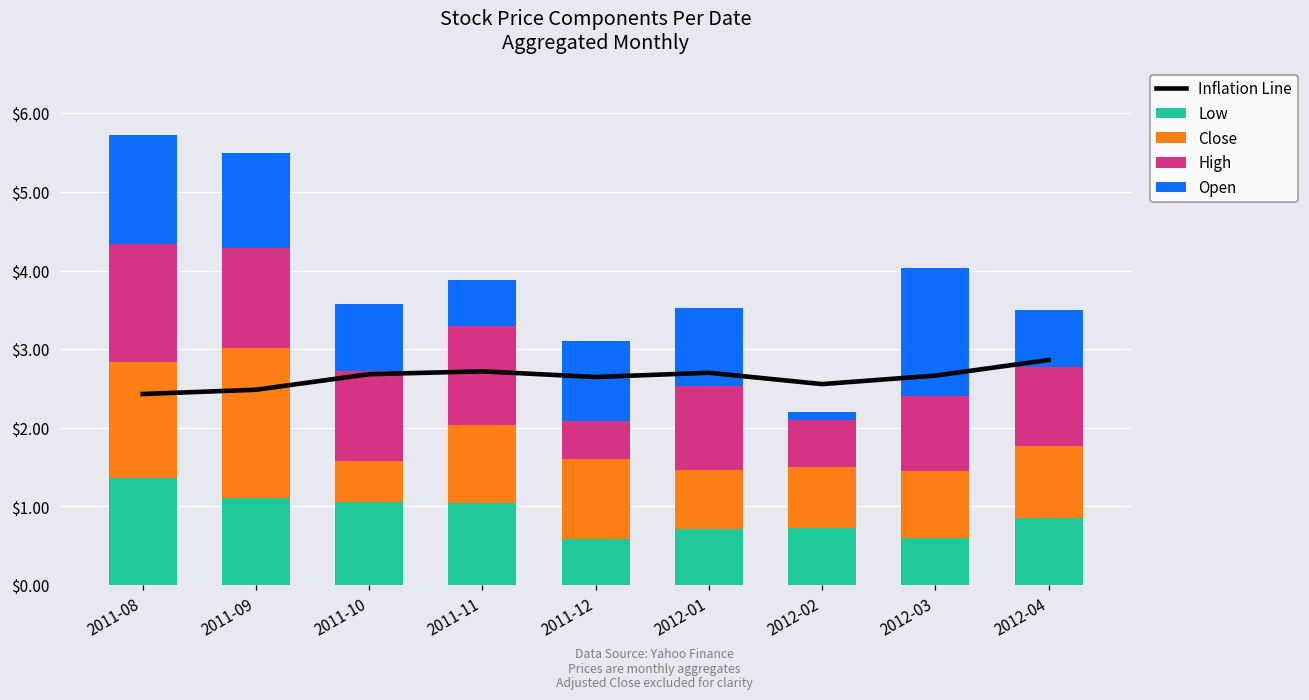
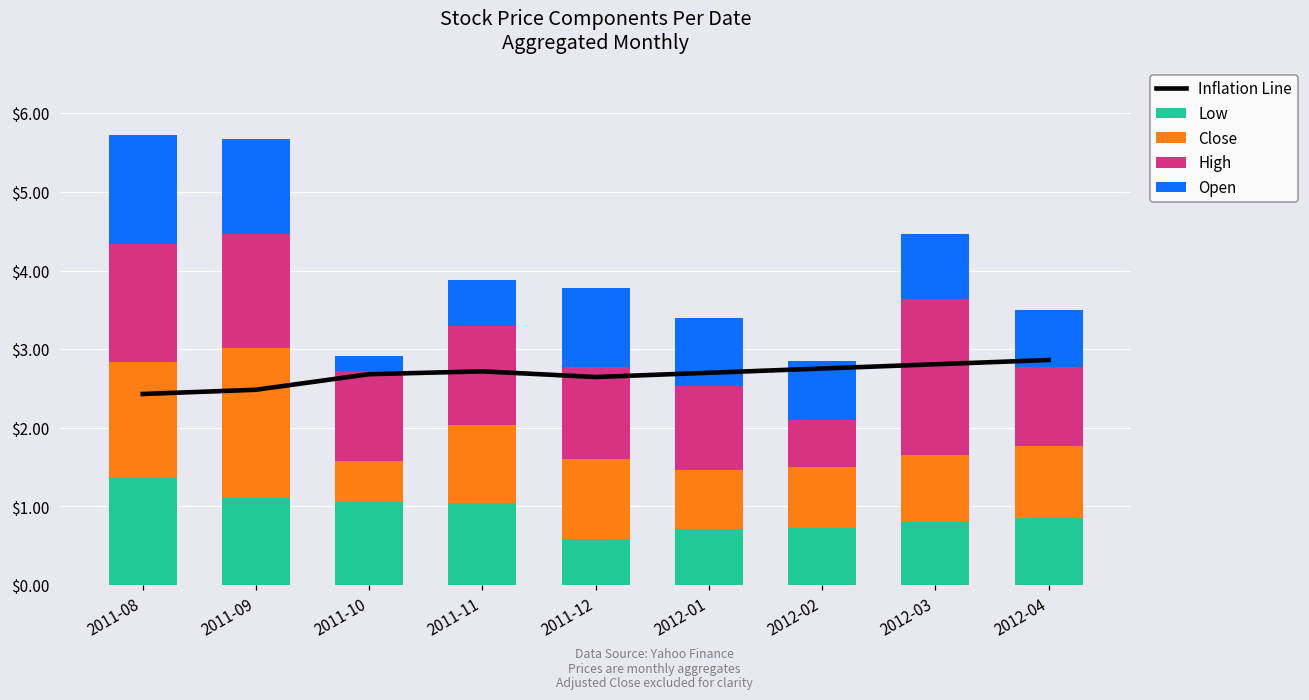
High, 2011-09: $1.3 -> $1.5
Open, 2011-10: $0.9 -> $0.2
High, 2011-12: $0.5 -> $1.2
Open, 2012-01: $1.0 -> $0.9
Inflation Line, 2012-02: $2.6 -> $2.8
Open, 2012-02: $0.1 -> $0.8
Inflation Line, 2012-03: $2.7 -> $2.8
Low, 2012-03: $0.6 -> $0.8
High, 2012-03: $1.0 -> $2.0
Open, 2012-03: $1.6 -> $0.8
